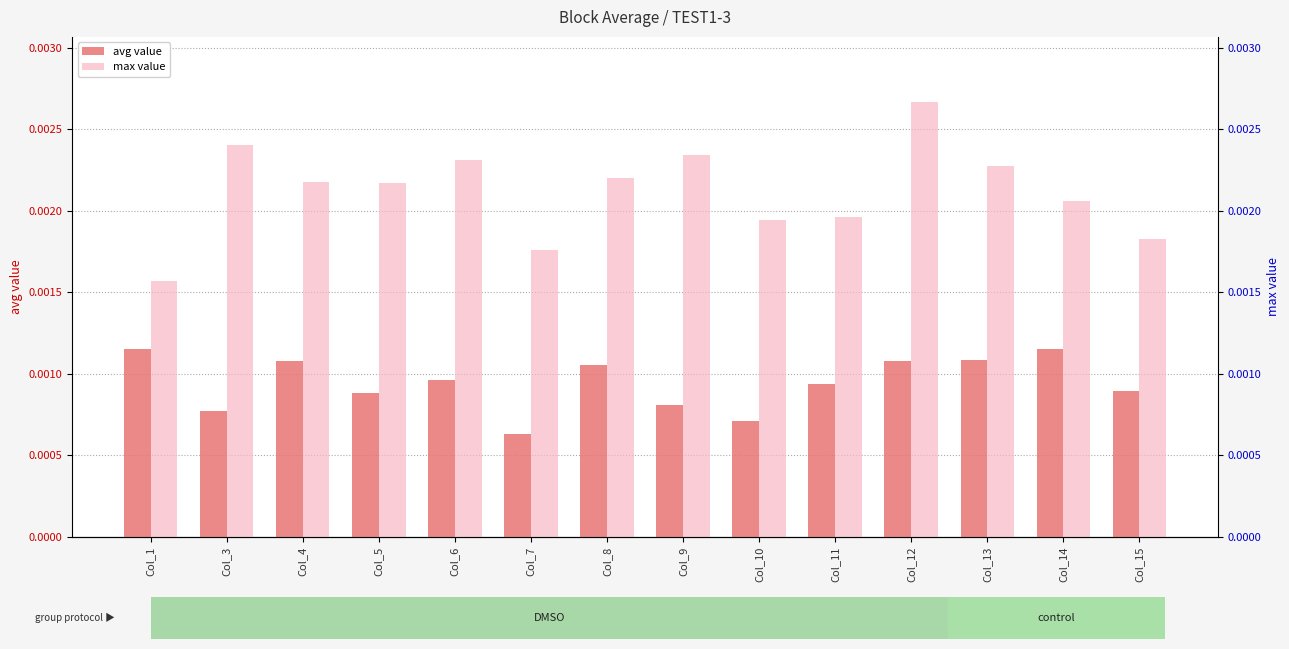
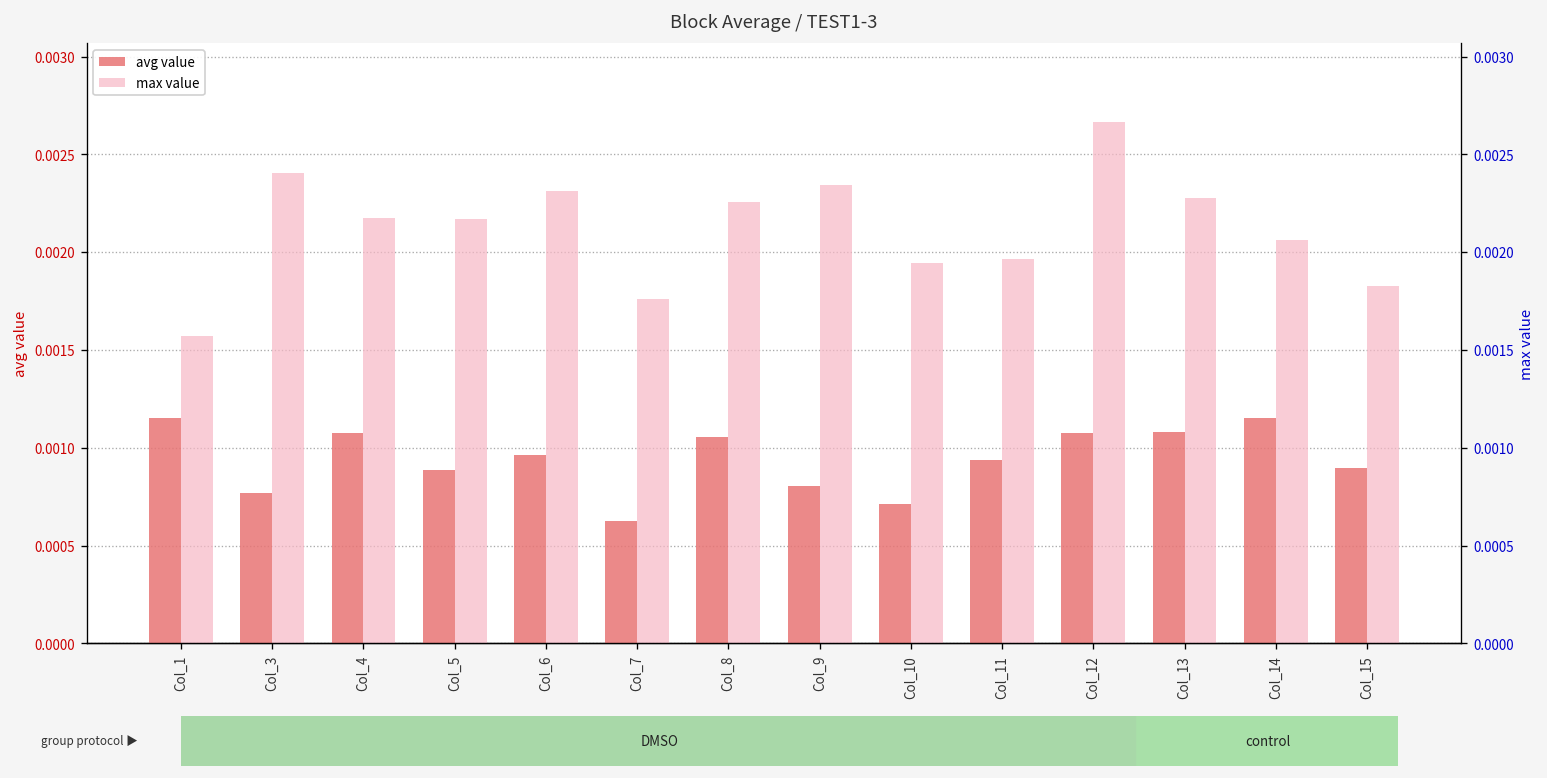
max value, Col_8: 0.00220 -> 0.00226
